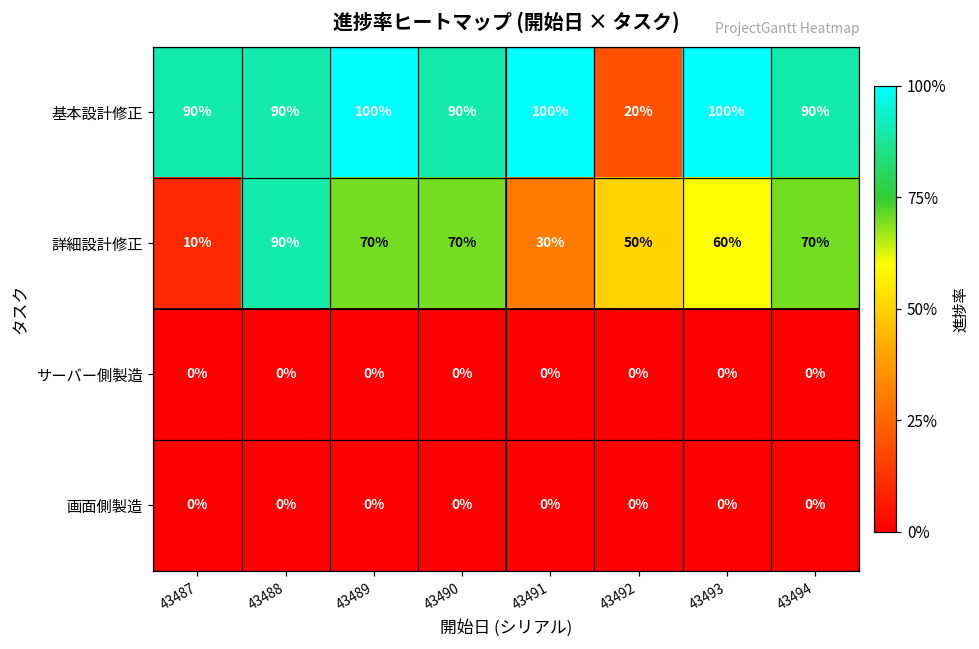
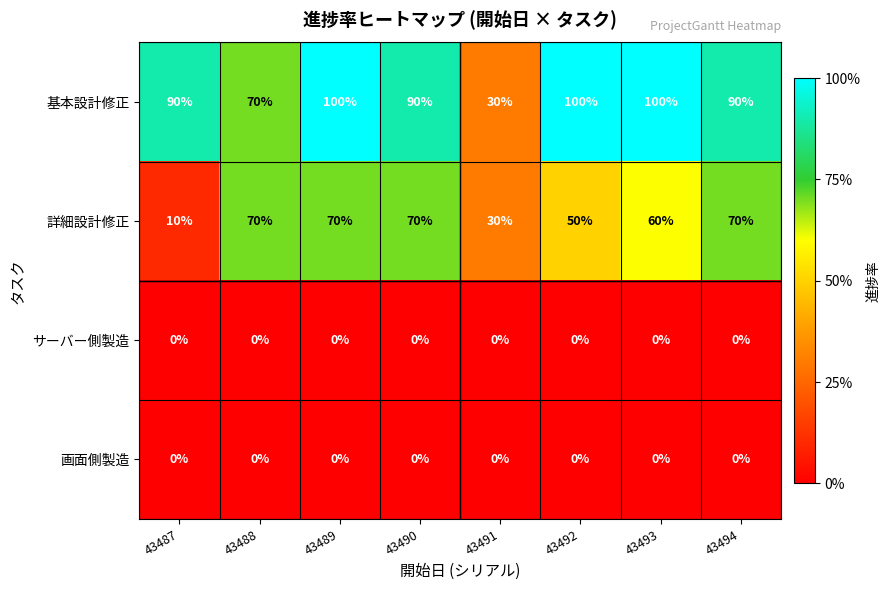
基本設計修正, 43488: 90% -> 70%
基本設計修正, 43491: 100% -> 30%
基本設計修正, 43492: 20% -> 100%
詳細設計修正, 43488: 90% -> 70%
